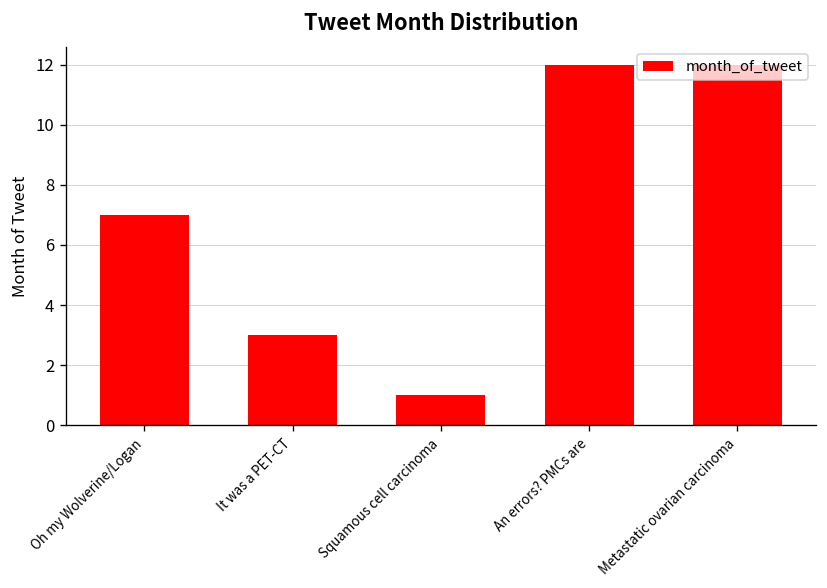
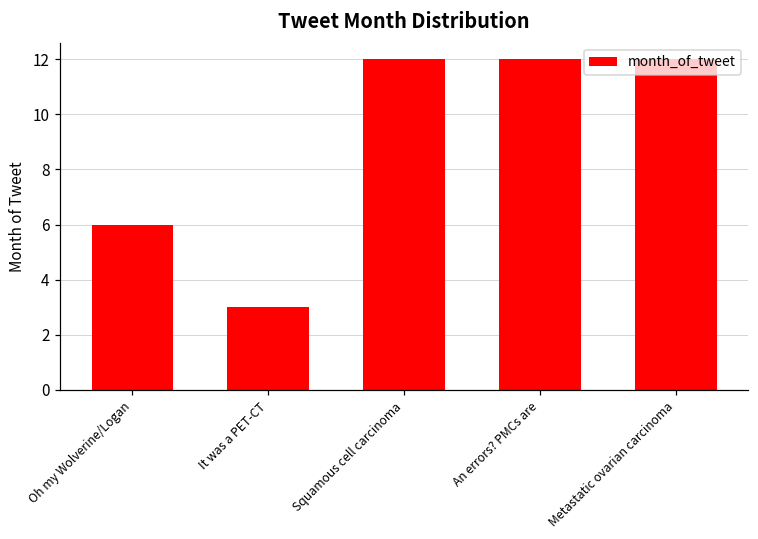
Oh my Wolverine/Logan: 7 -> 6
Squamous cell carcinoma: 1 -> 12
